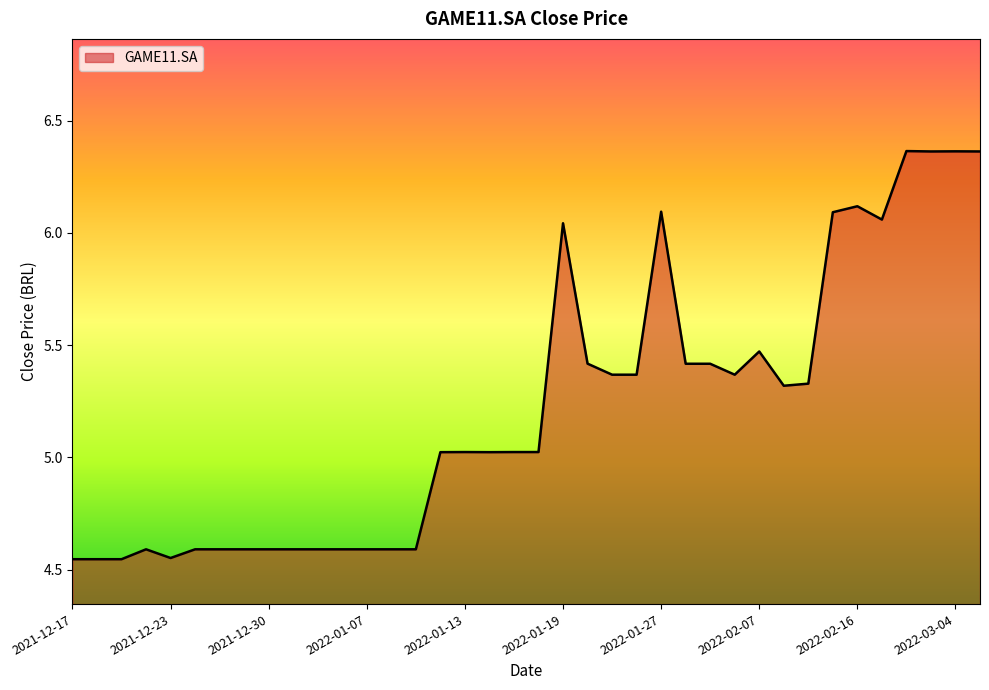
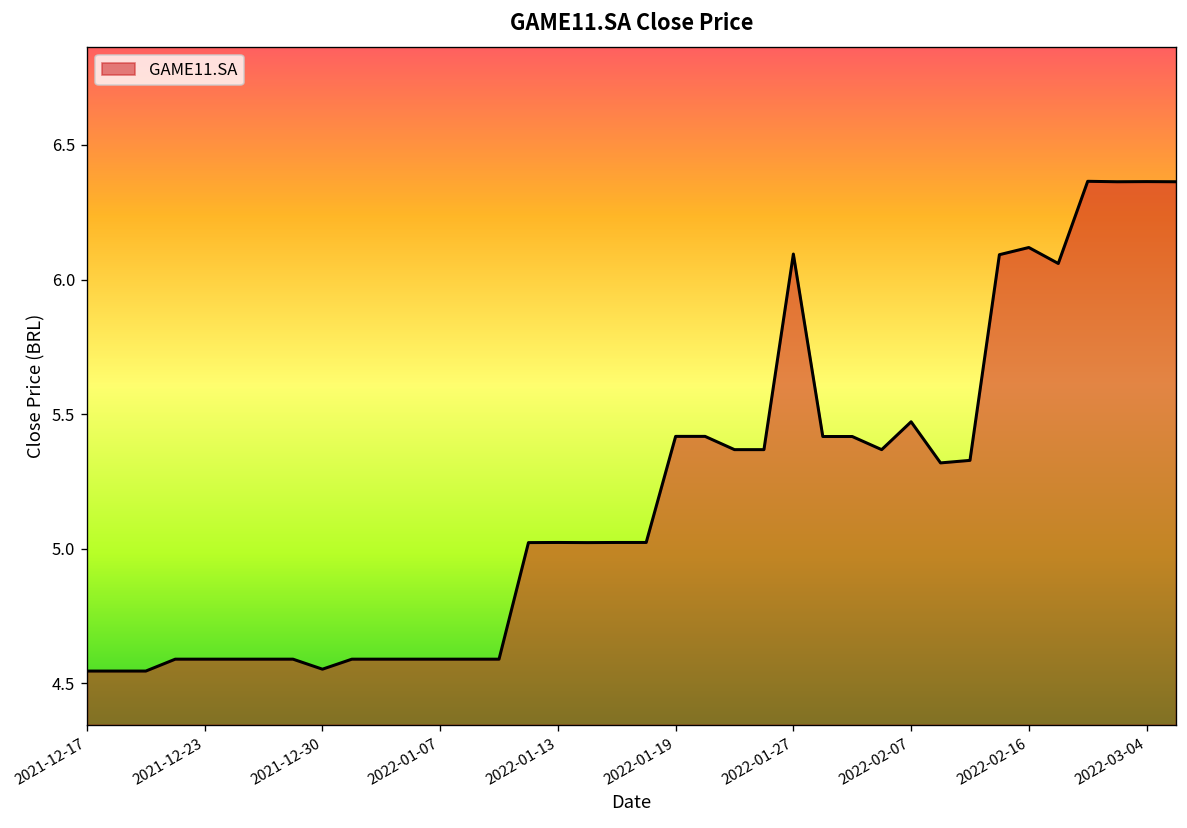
2021-12-23: 4.55 -> 4.59
2021-12-30: 4.59 -> 4.55
2022-01-19: 6.04 -> 5.42
